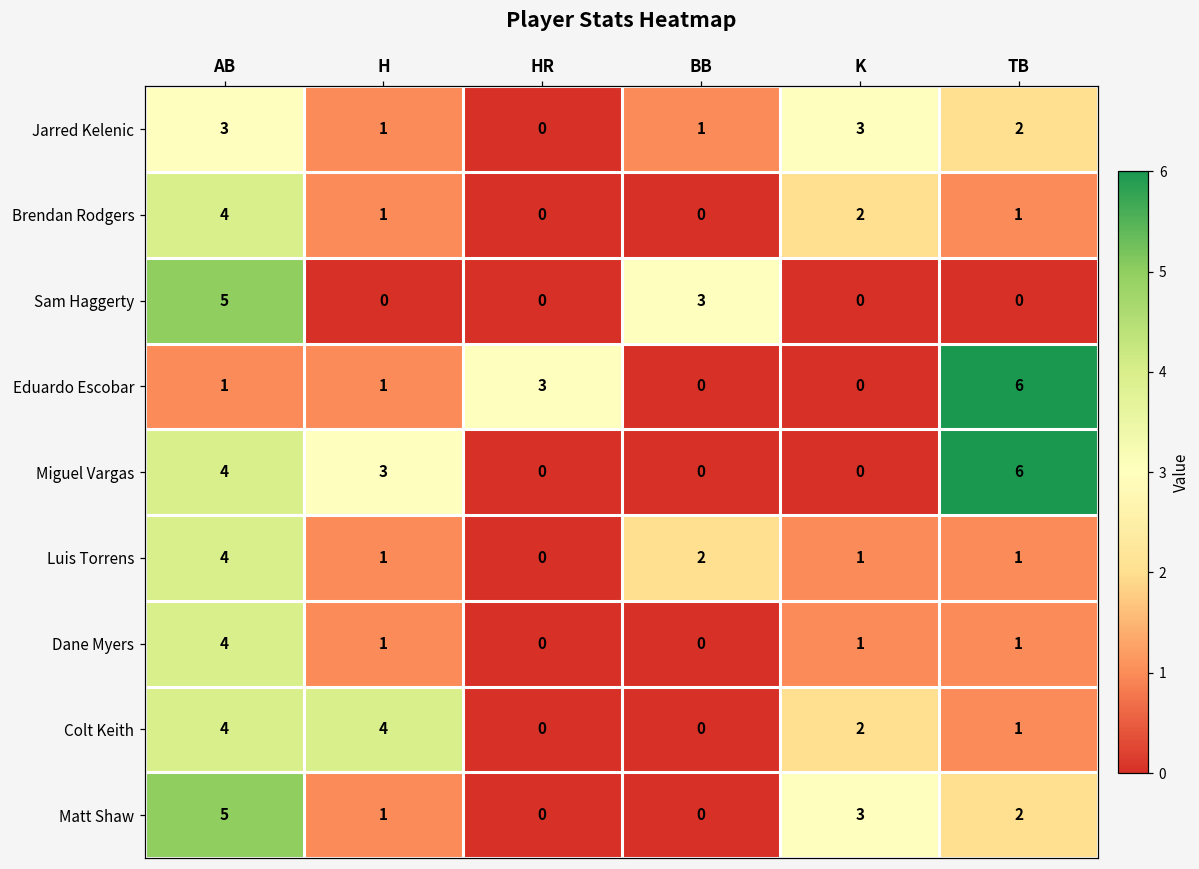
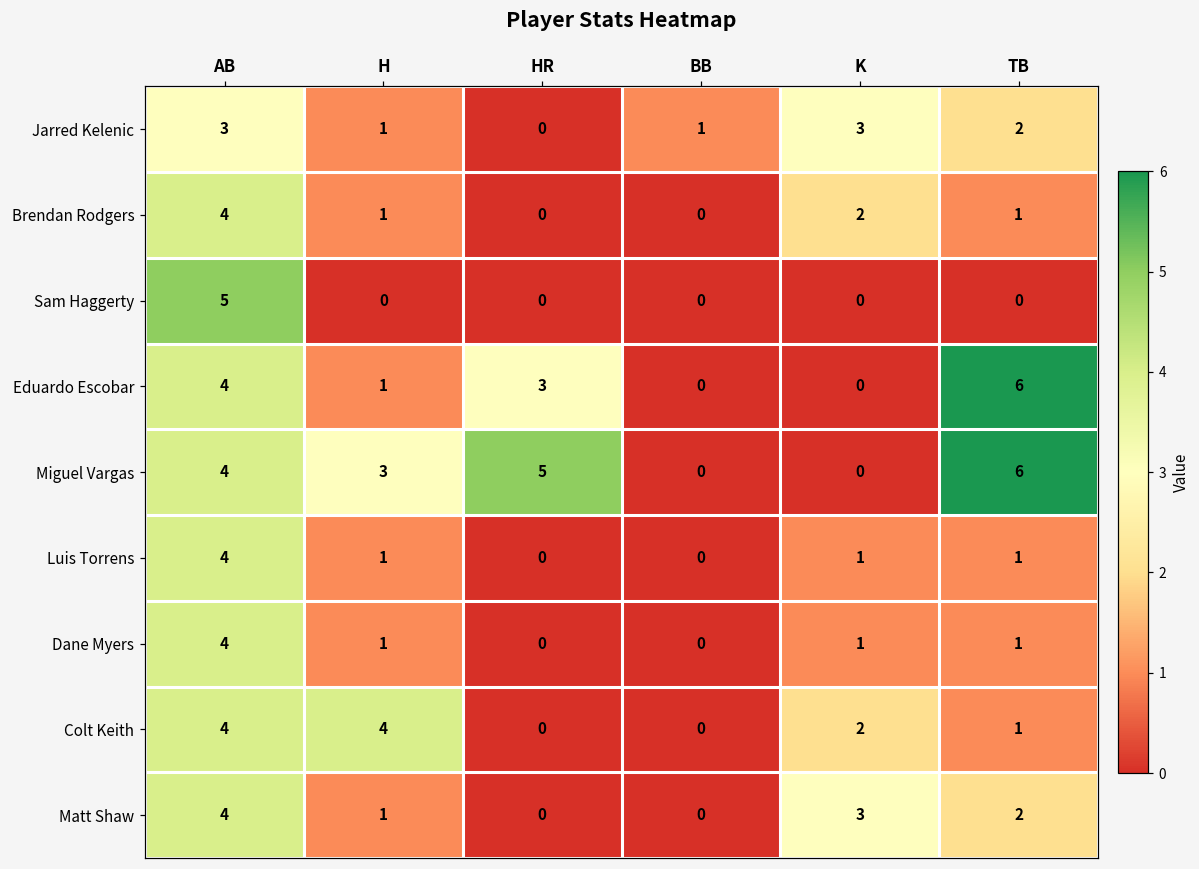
Sam Haggerty, BB: 3 -> 0
Eduardo Escobar, AB: 1 -> 4
Miguel Vargas, HR: 0 -> 5
Luis Torrens, BB: 2 -> 0
Matt Shaw, AB: 5 -> 4
